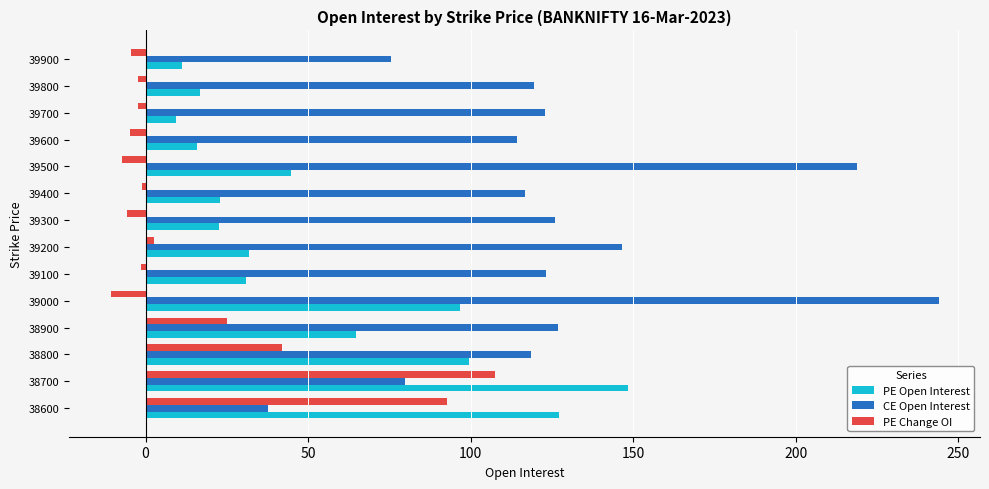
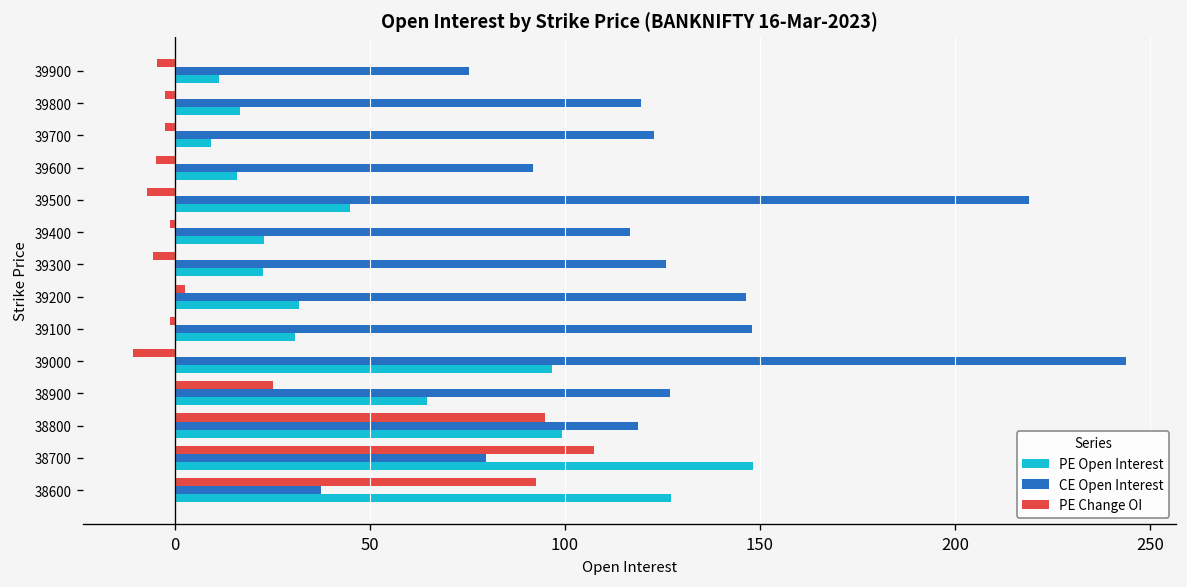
CE Open Interest, 39600: 114 -> 92
CE Open Interest, 39100: 123 -> 148
PE Change OI, 38800: 42 -> 95
